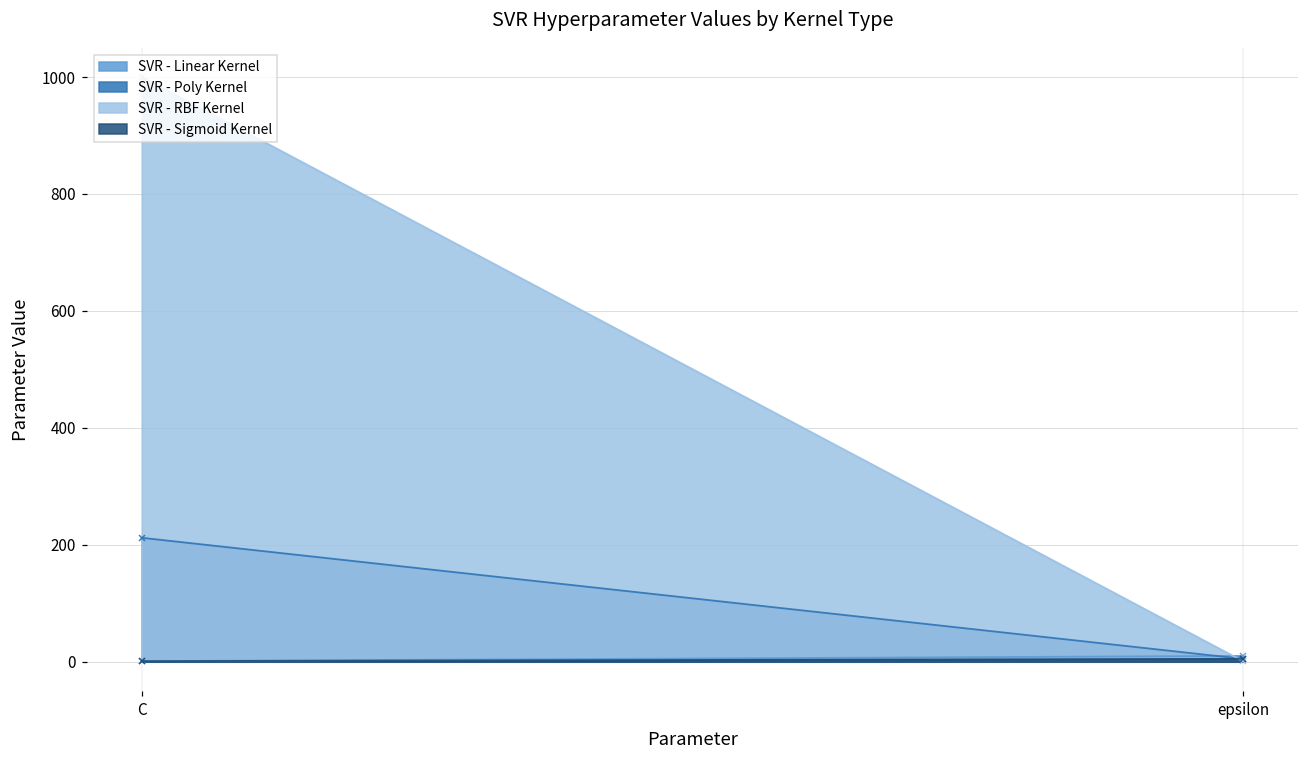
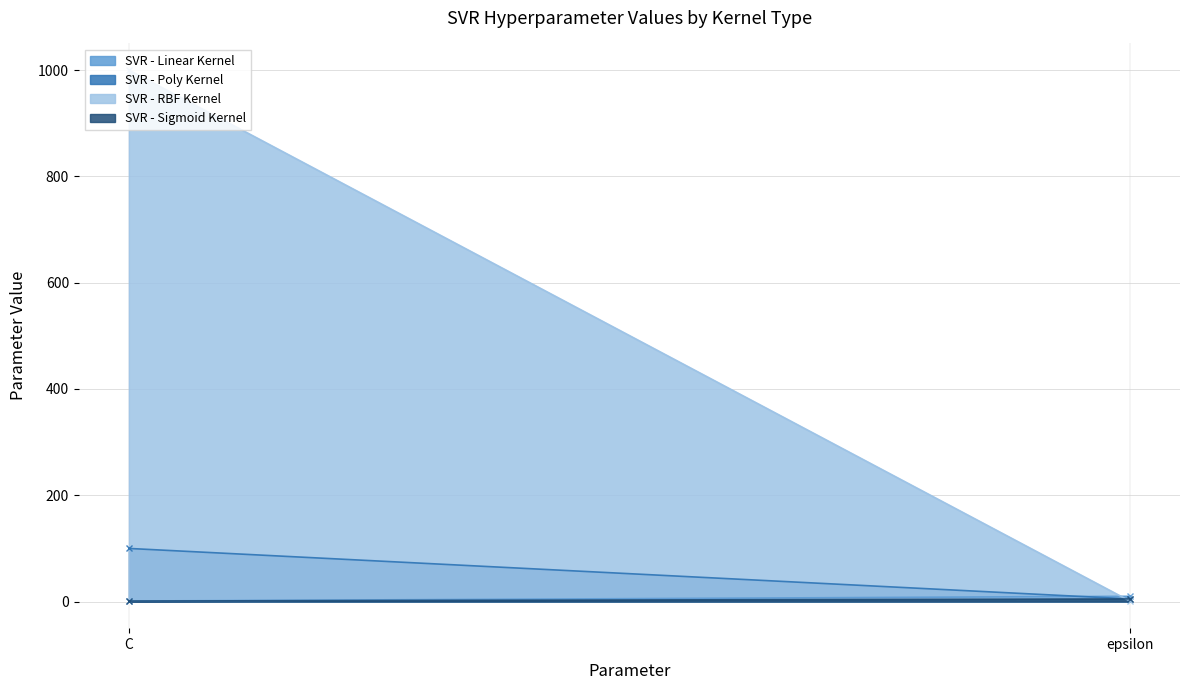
SVR - Poly Kernel, C: 210 -> 100
